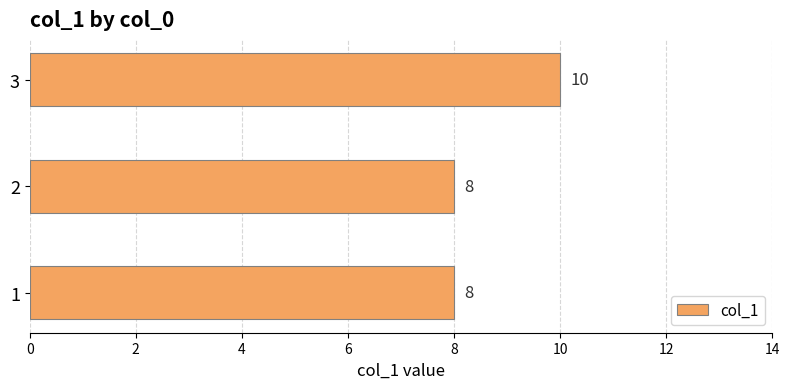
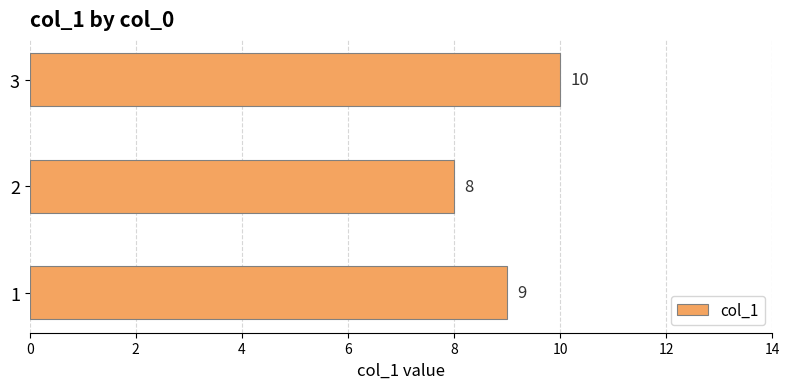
1: 8 -> 9
